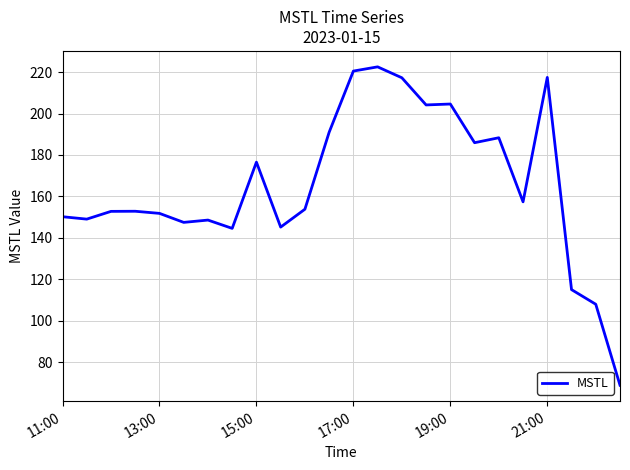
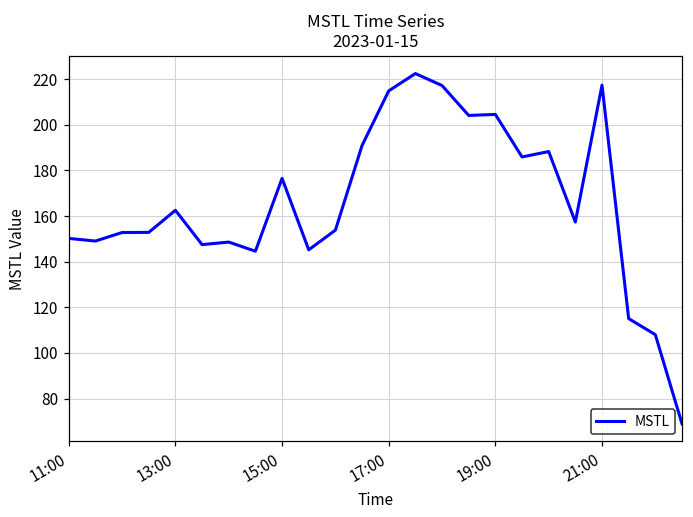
13:00: 152 -> 163
17:00: 220 -> 215
